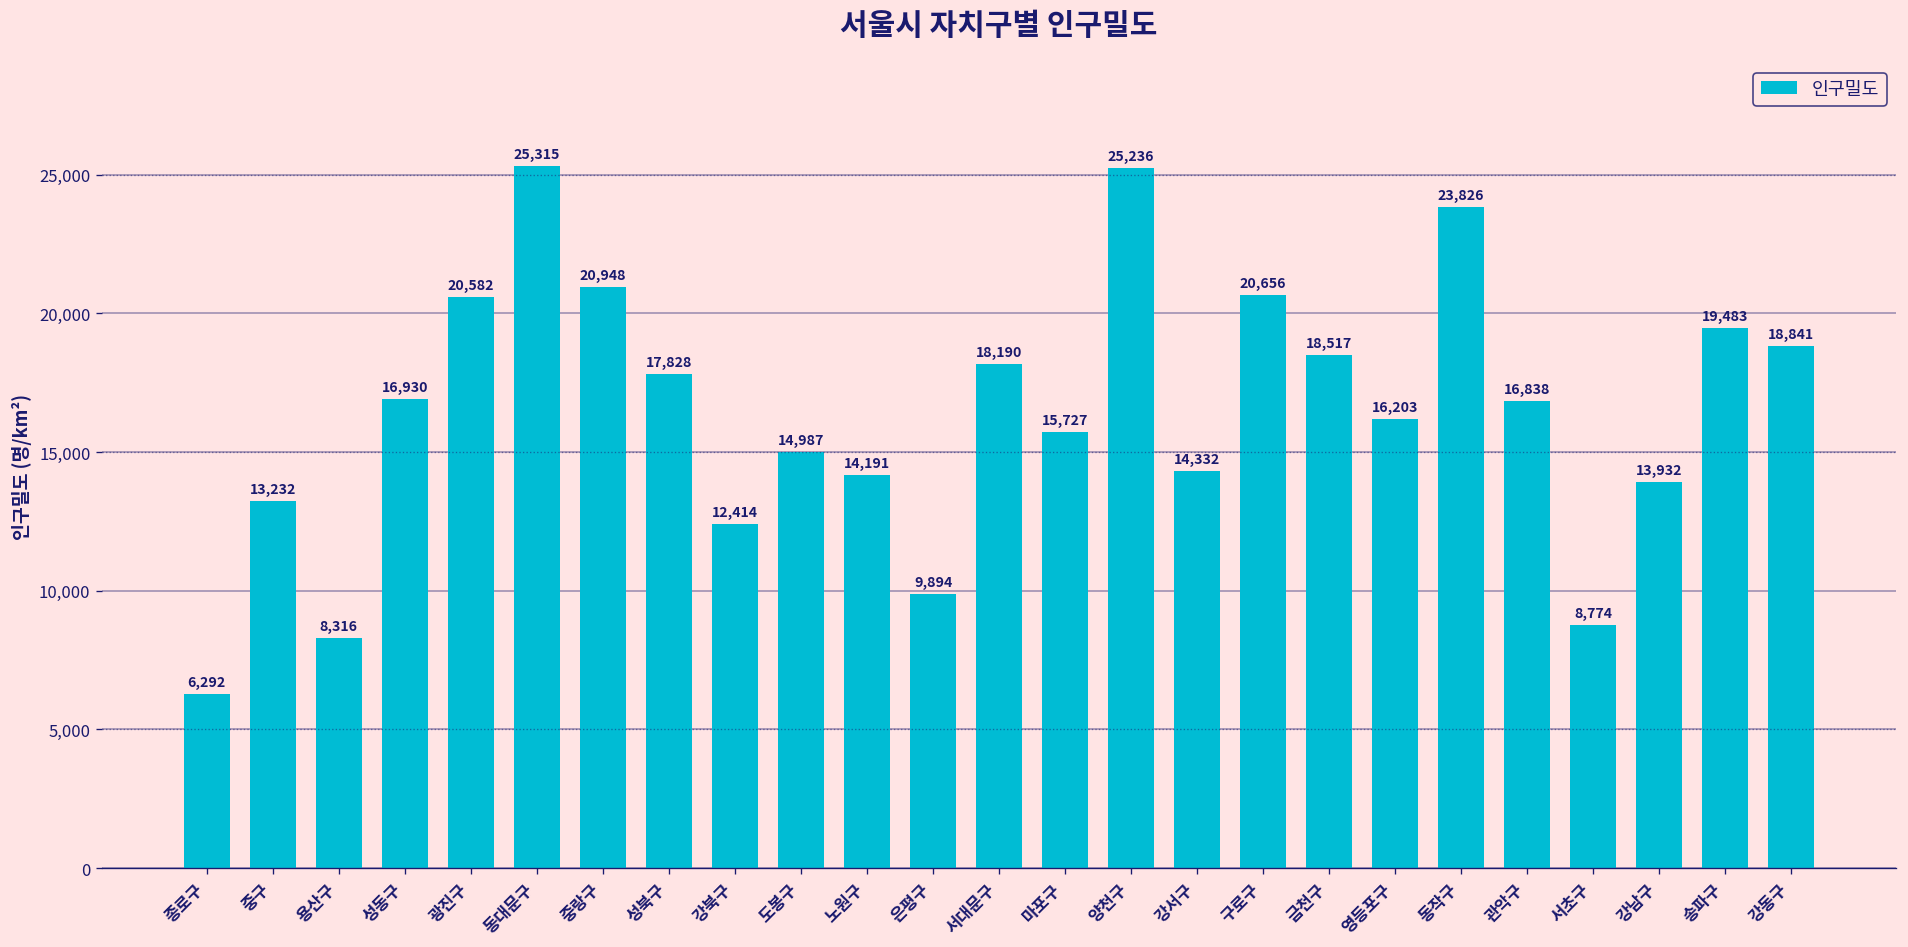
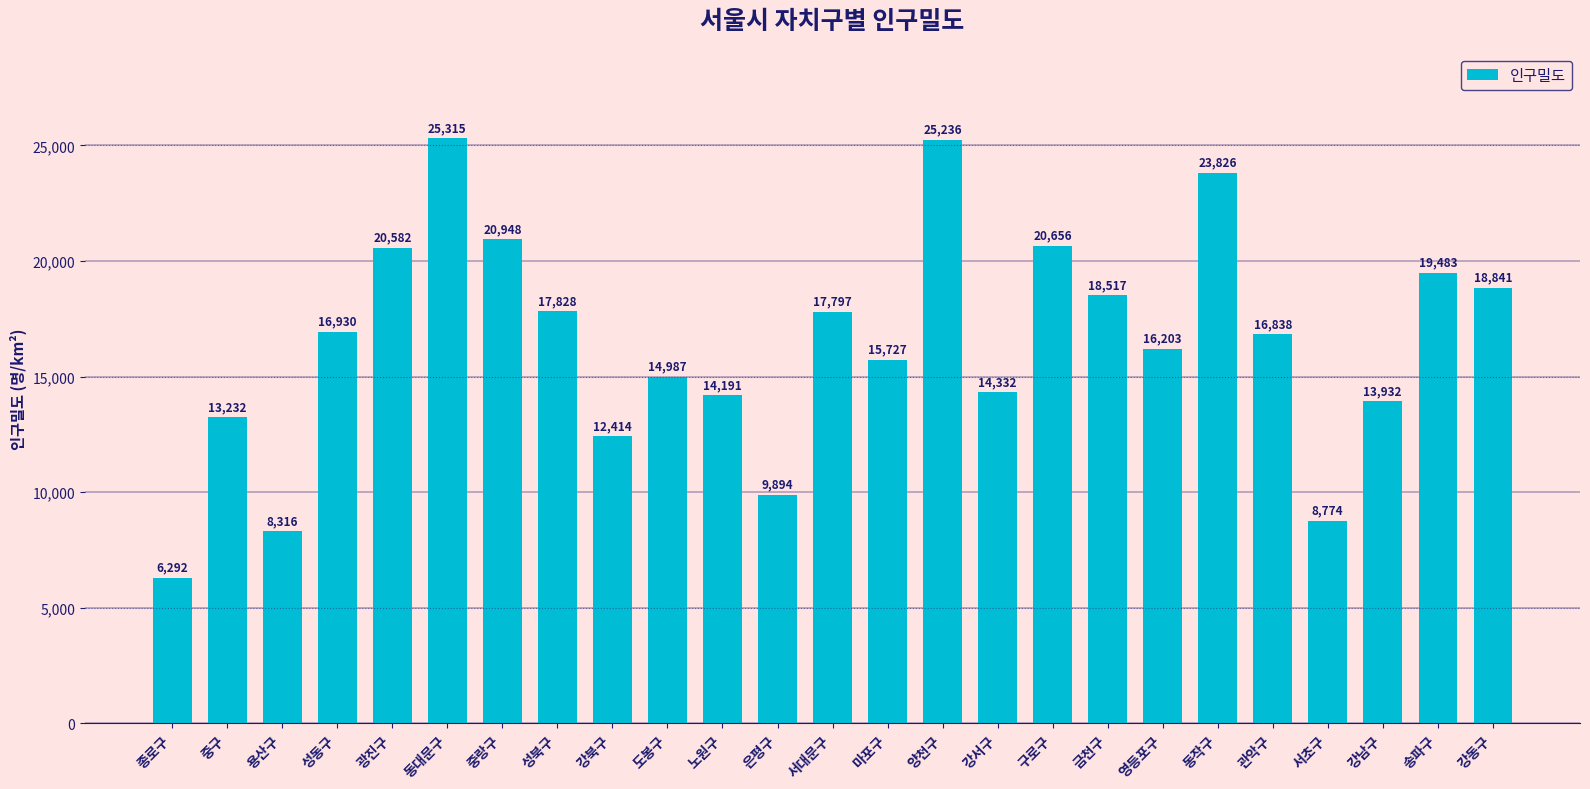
서대문구: 18,190 -> 17,797
